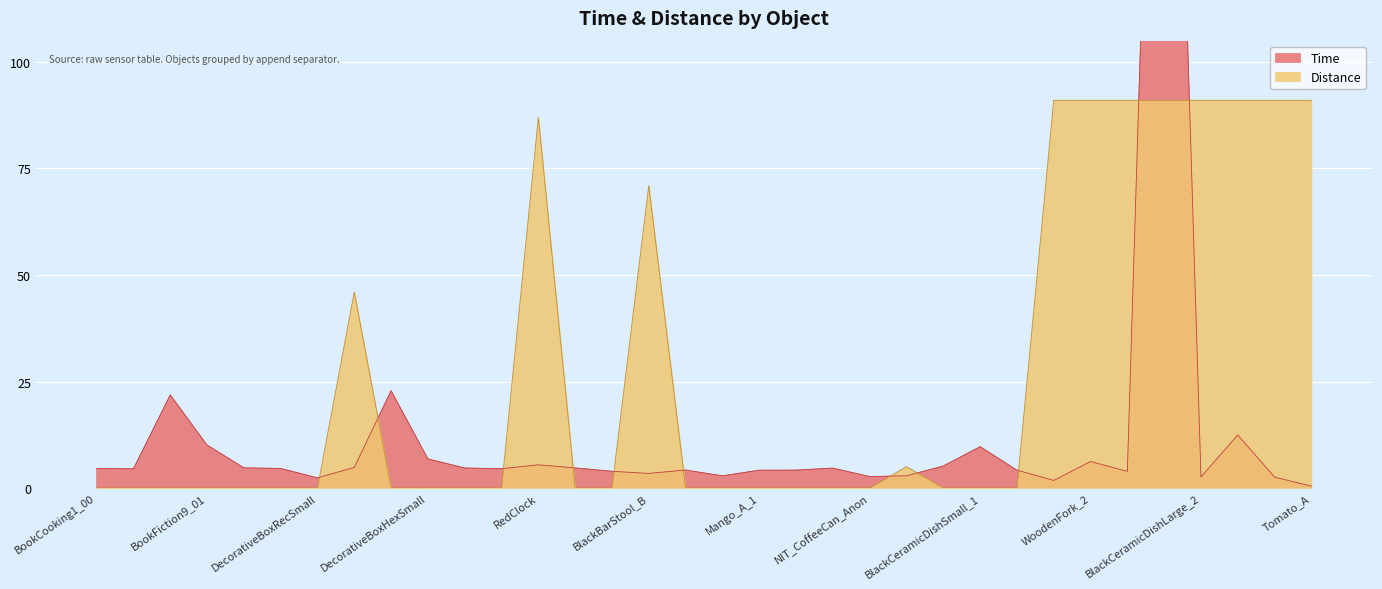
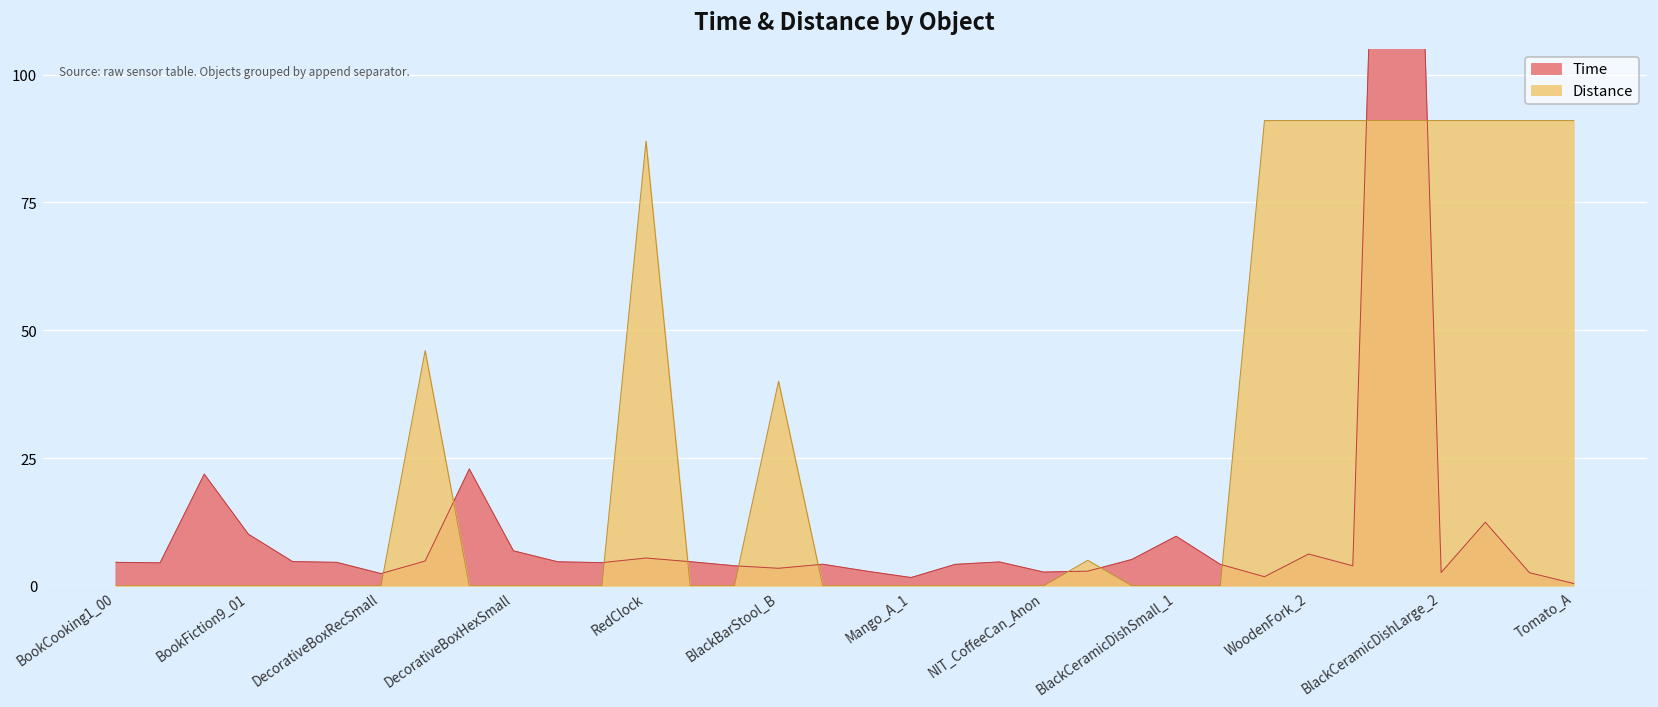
Distance, BlackBarStool_B: 71 -> 40
Time, Mango_A_1: 4 -> 2
